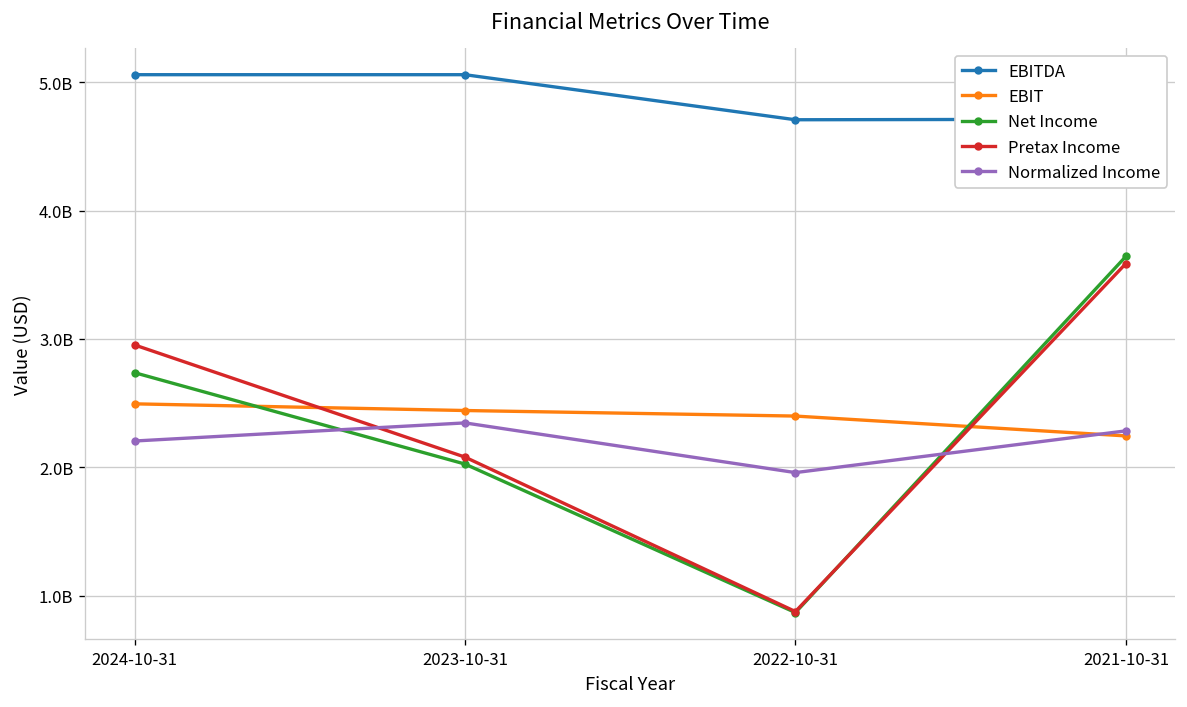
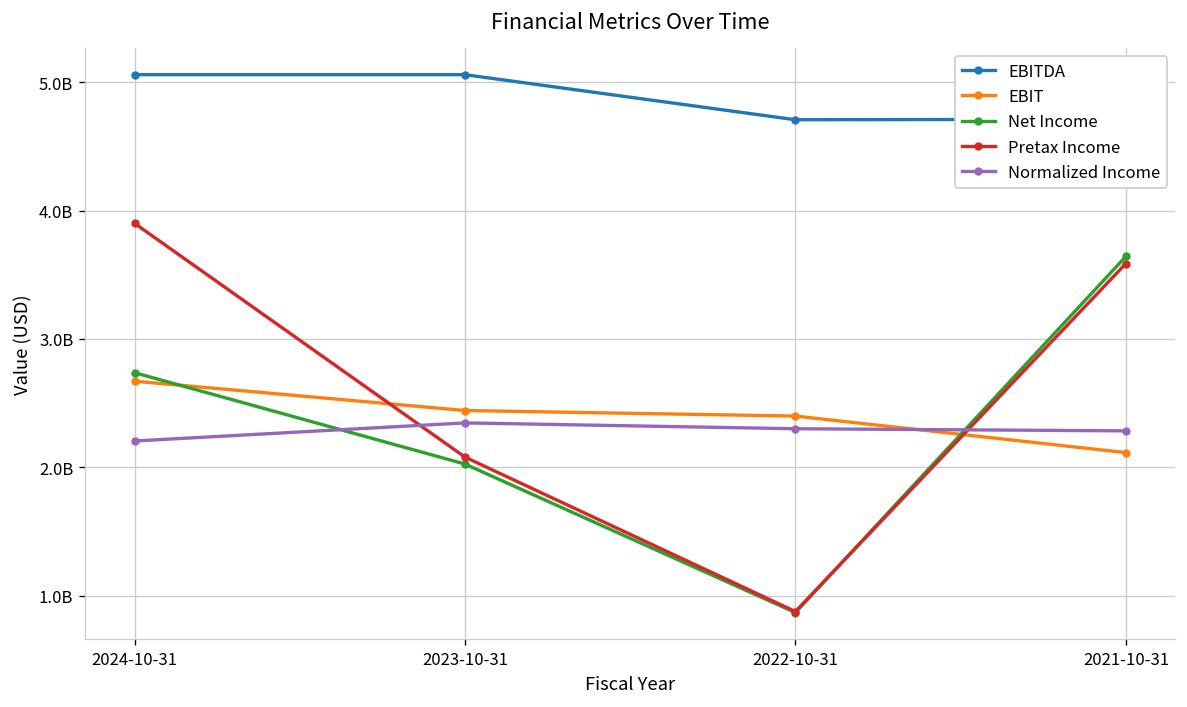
EBIT, 2024-10-31: 2490000000 -> 2670000000
Pretax Income, 2024-10-31: 2950000000 -> 3900000000
Normalized Income, 2022-10-31: 1960000000 -> 2300000000
EBIT, 2021-10-31: 2240000000 -> 2110000000
